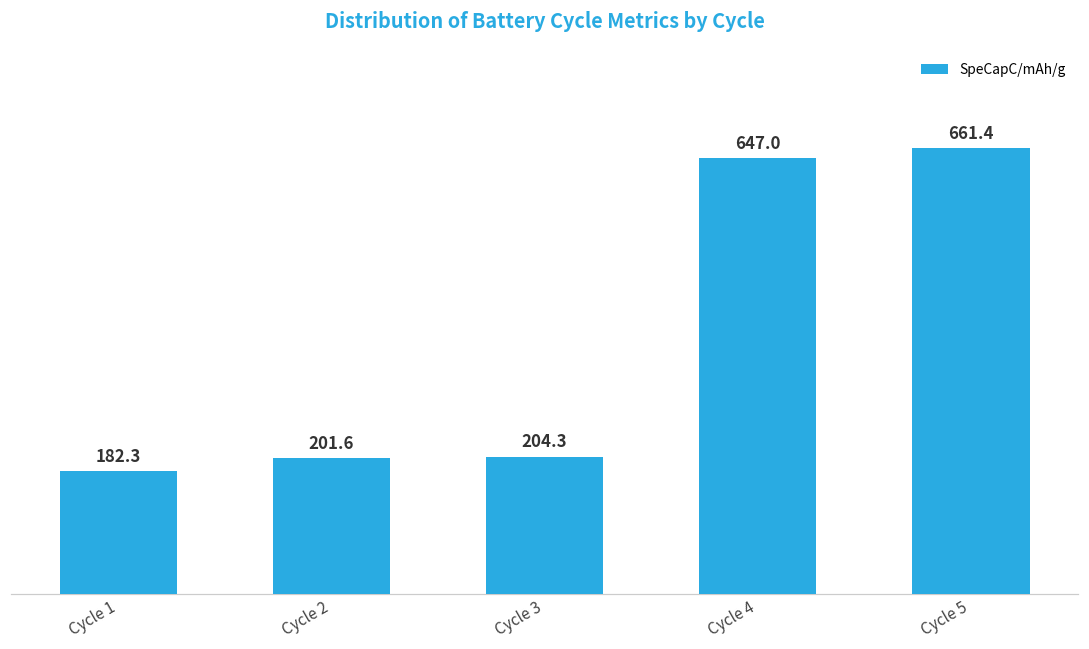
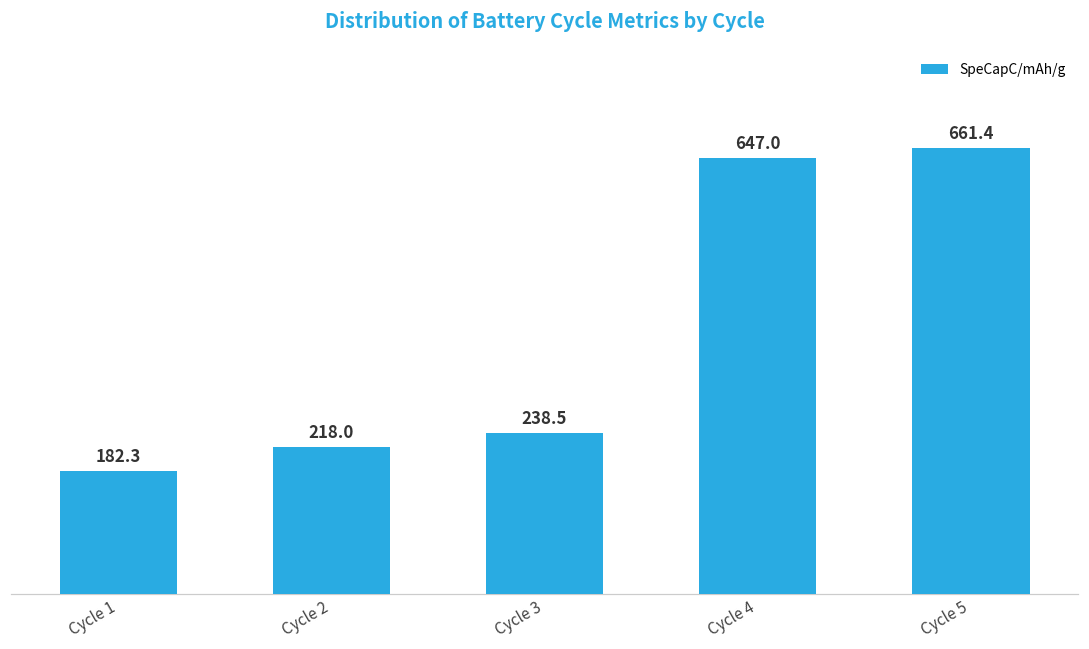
Cycle 2: 201.6 -> 218.0
Cycle 3: 204.3 -> 238.5
